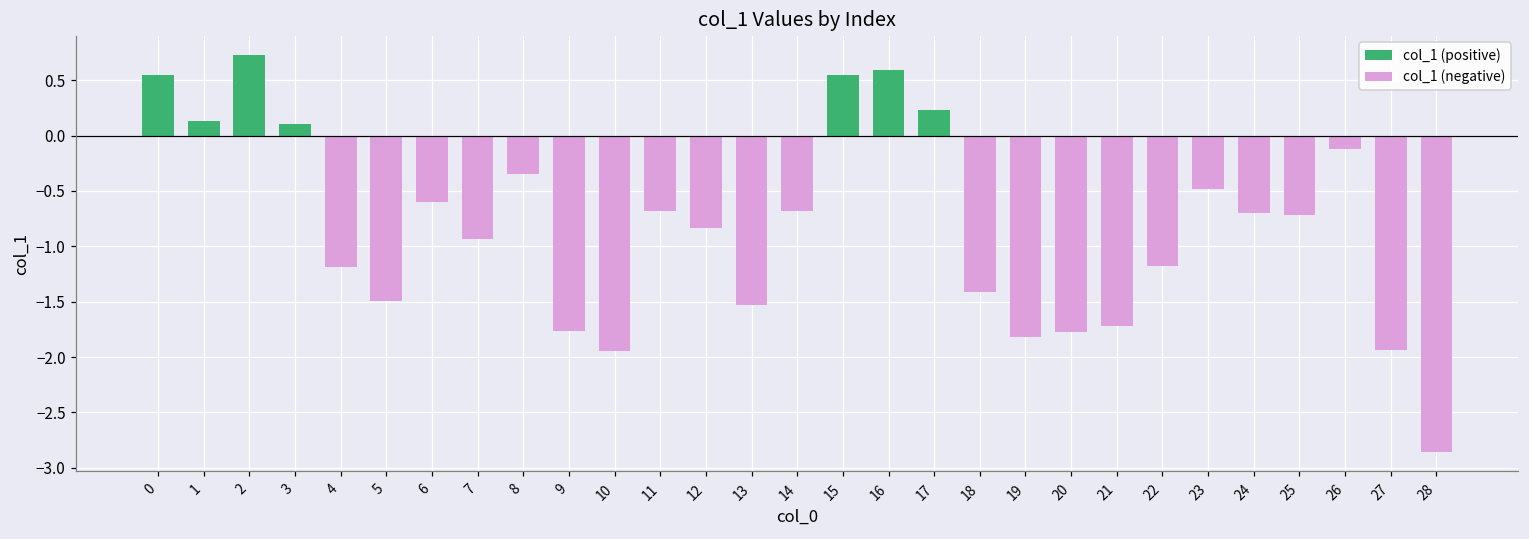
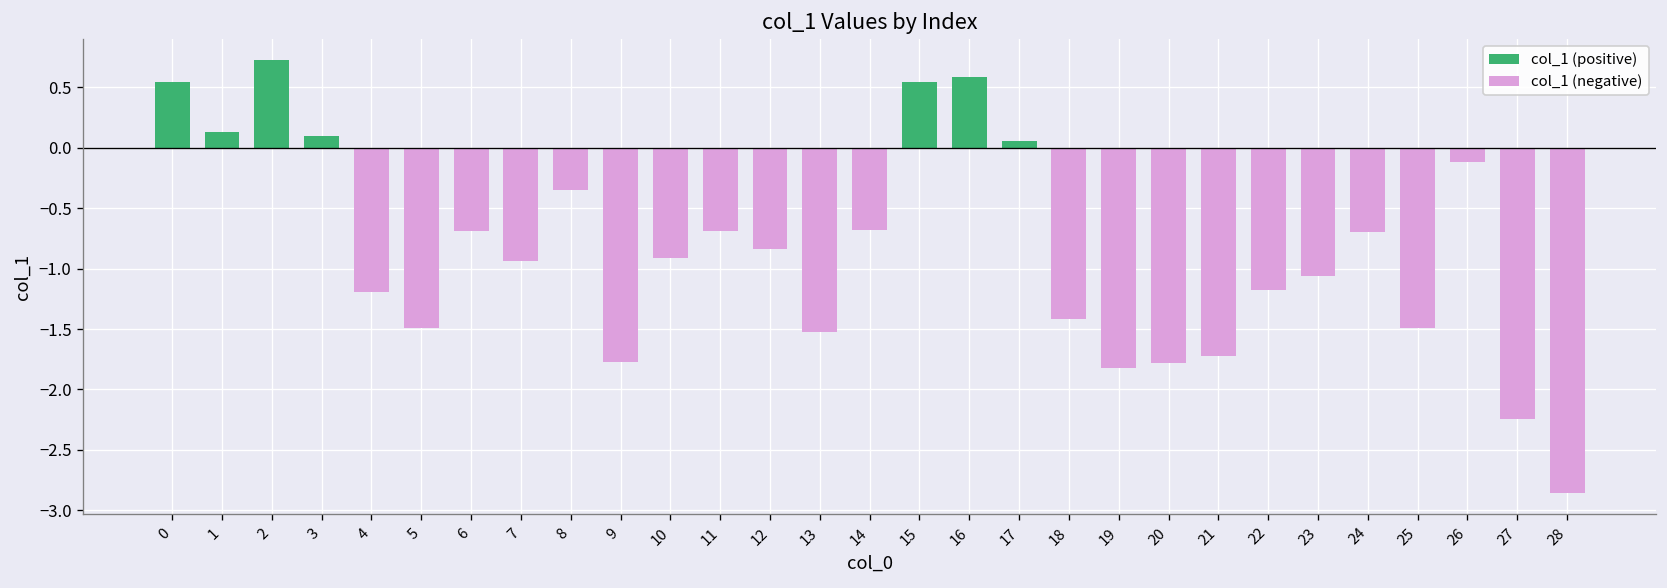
col_1 (negative), 6: -0.60 -> -0.69
col_1 (negative), 10: -1.94 -> -0.91
col_1 (positive), 17: 0.23 -> 0.06
col_1 (negative), 23: -0.49 -> -1.06
col_1 (negative), 25: -0.71 -> -1.49
col_1 (negative), 27: -1.93 -> -2.25
